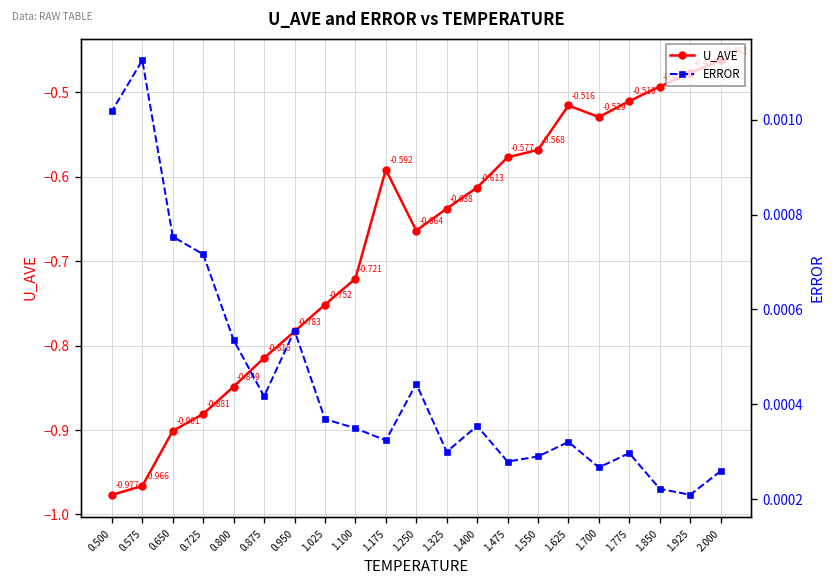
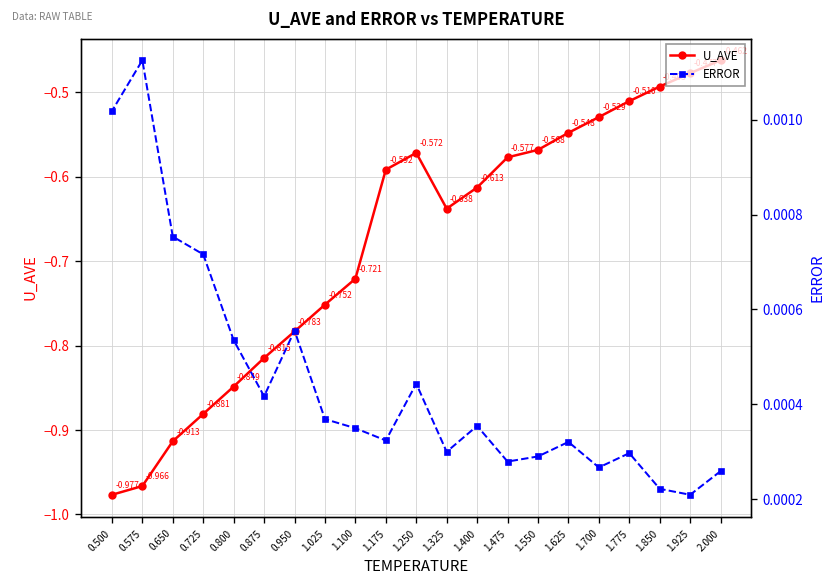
U_AVE, 0.650: -0.901 -> -0.913
U_AVE, 1.250: -0.664 -> -0.572
U_AVE, 1.625: -0.516 -> -0.548
